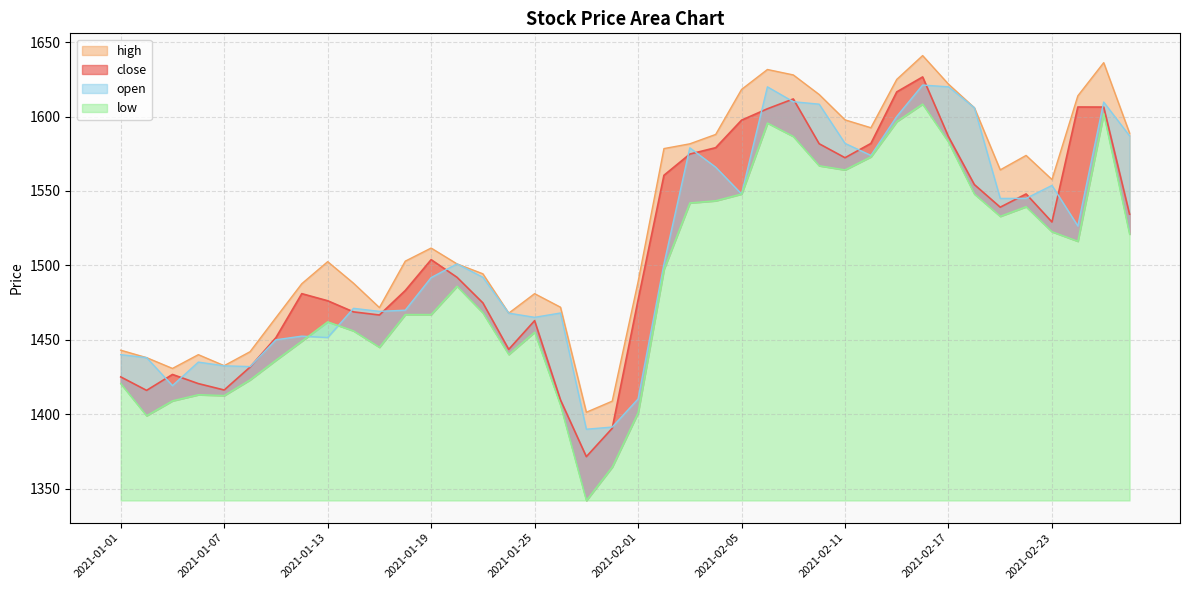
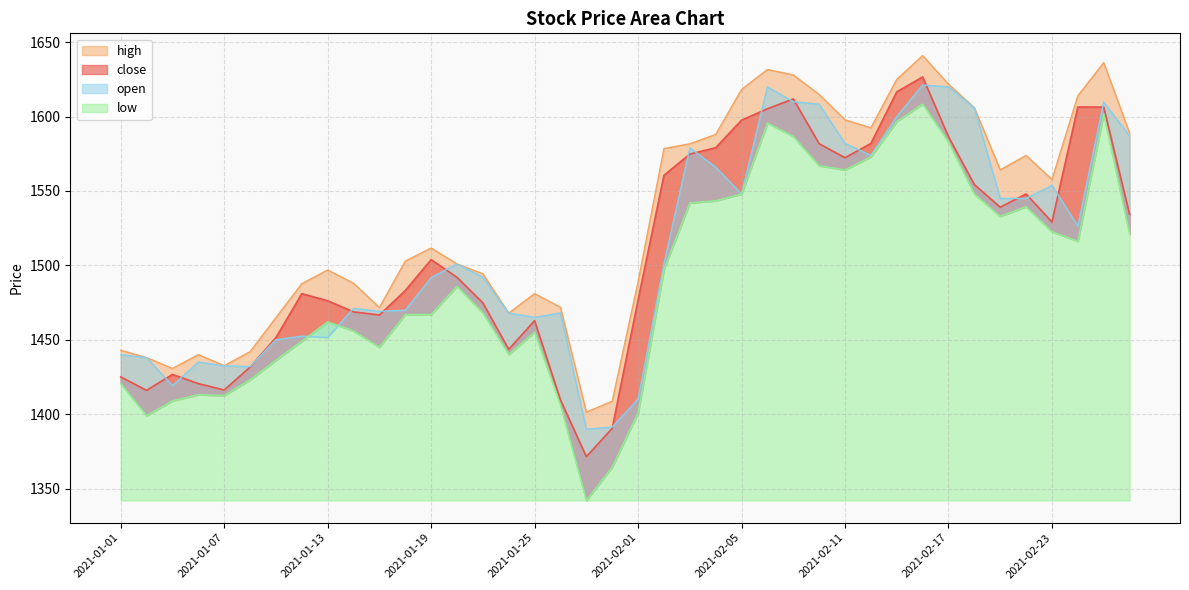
high, 2021-01-13: 1503 -> 1497
